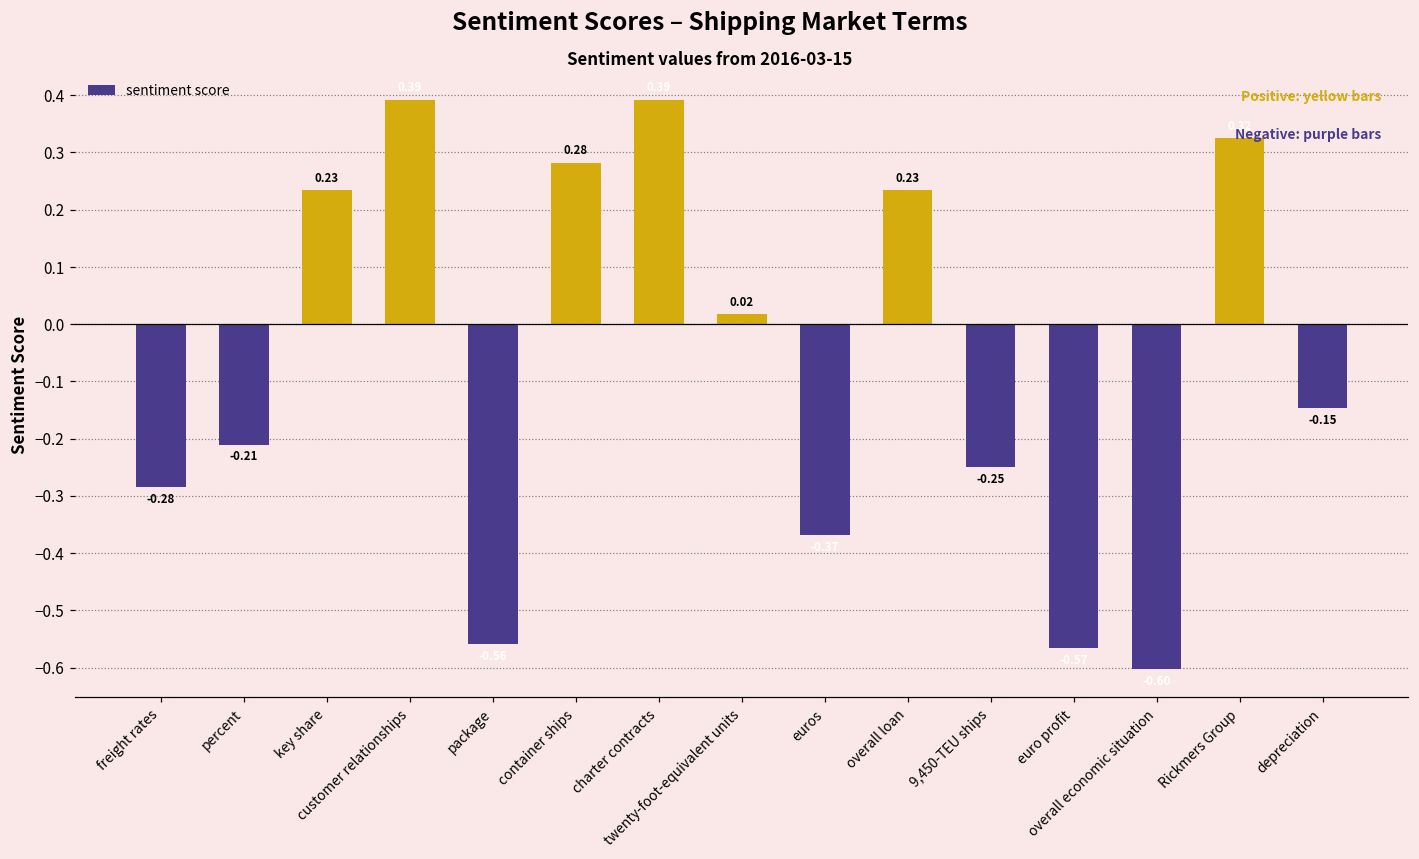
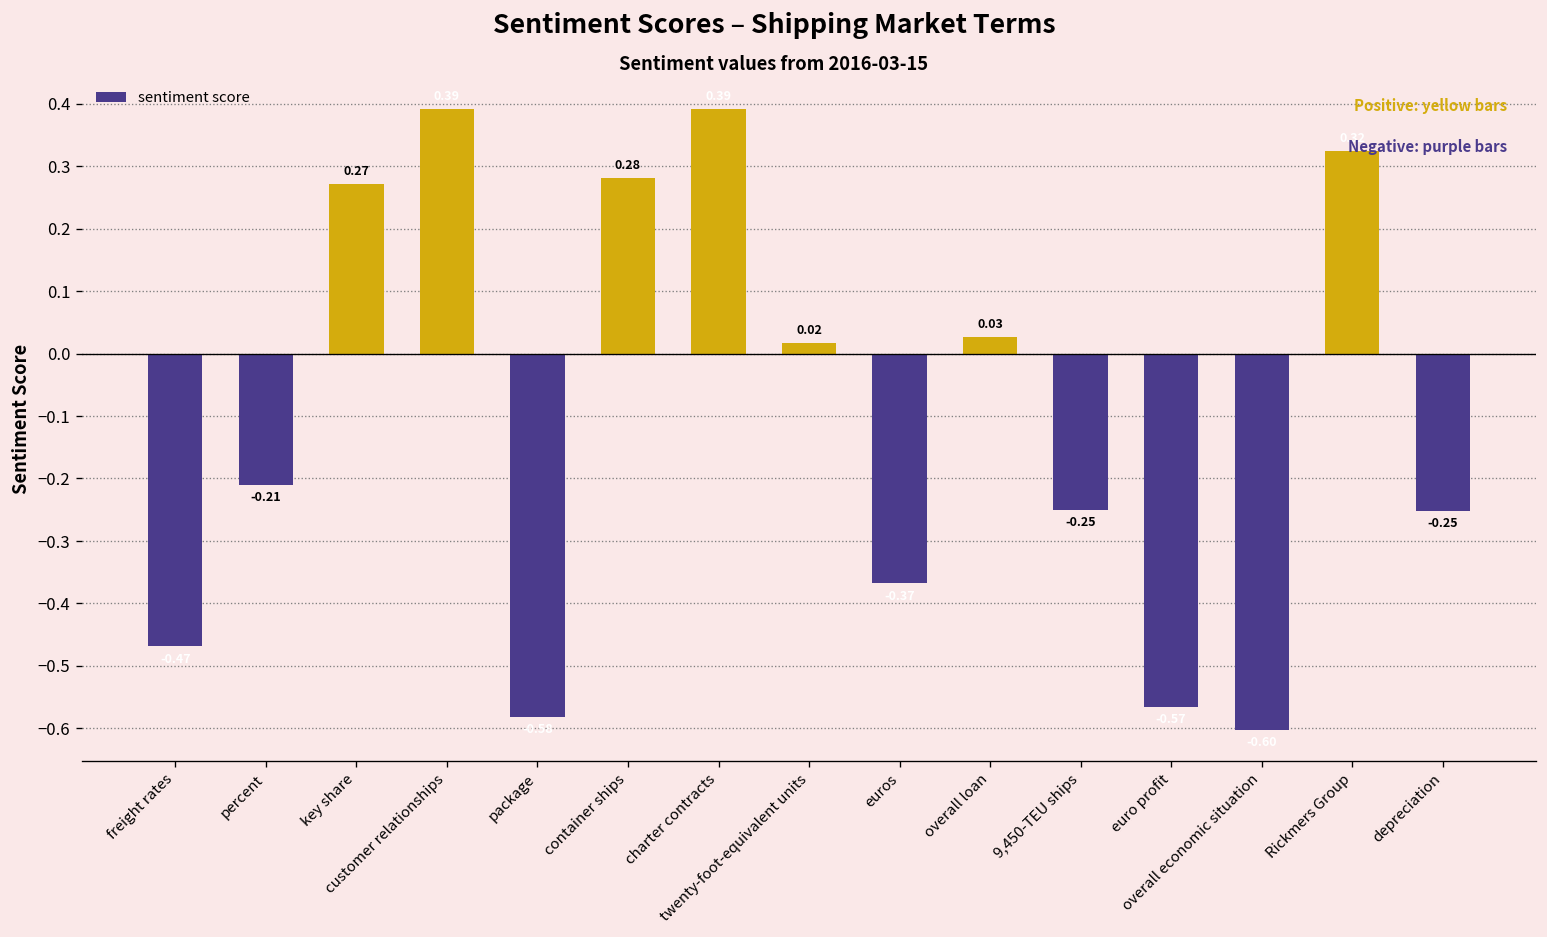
freight rates: -0.28 -> -0.47
key share: 0.23 -> 0.27
package: -0.56 -> -0.58
overall loan: 0.23 -> 0.03
depreciation: -0.15 -> -0.25
